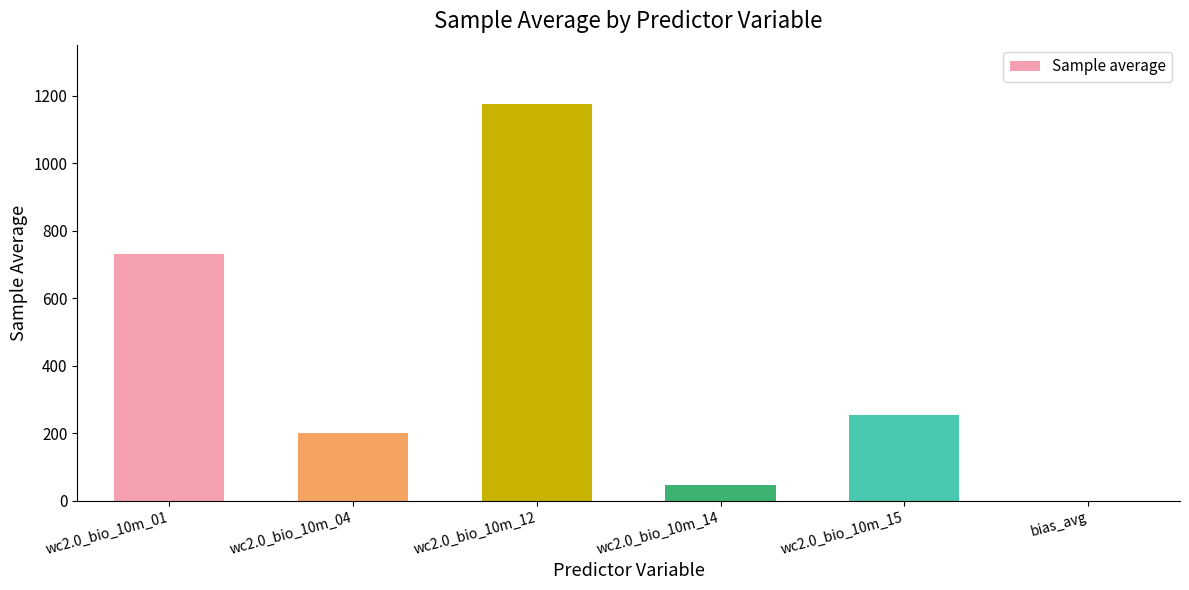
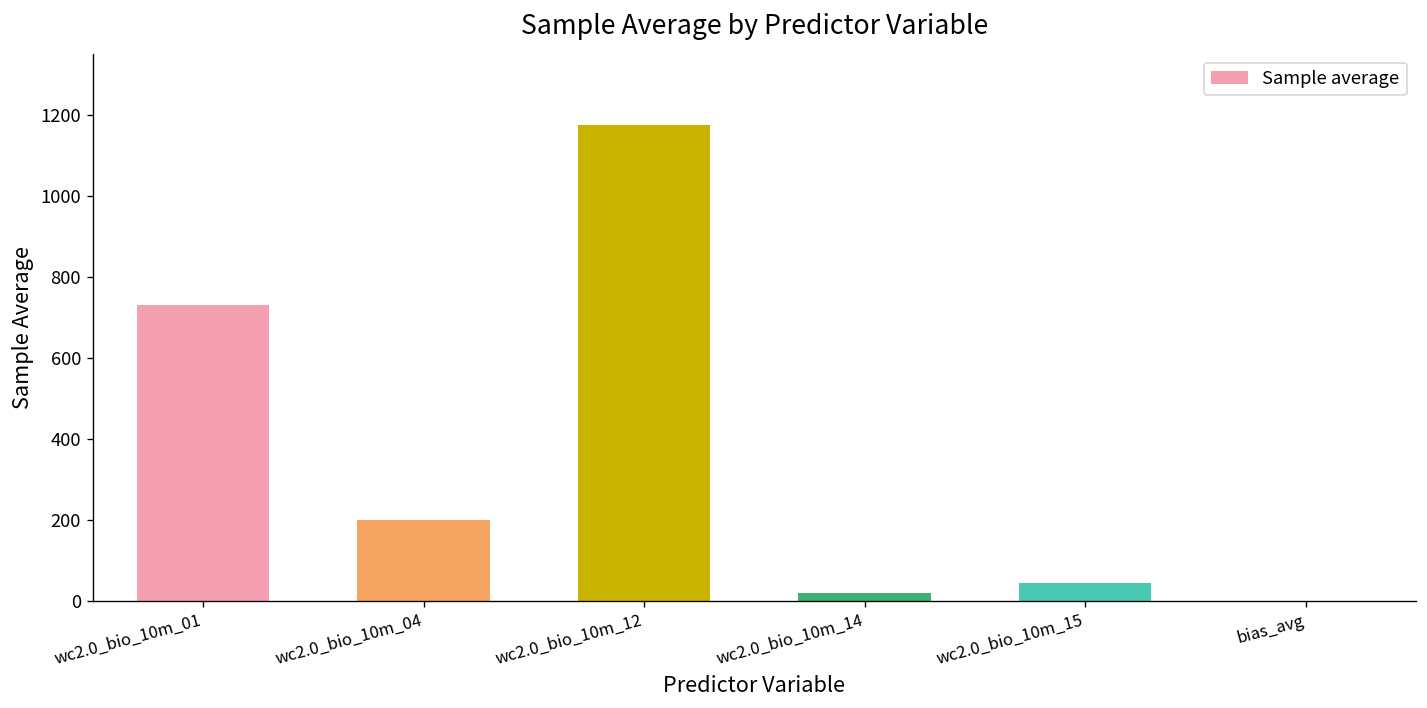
wc2.0_bio_10m_14: 50 -> 20
wc2.0_bio_10m_15: 260 -> 40
